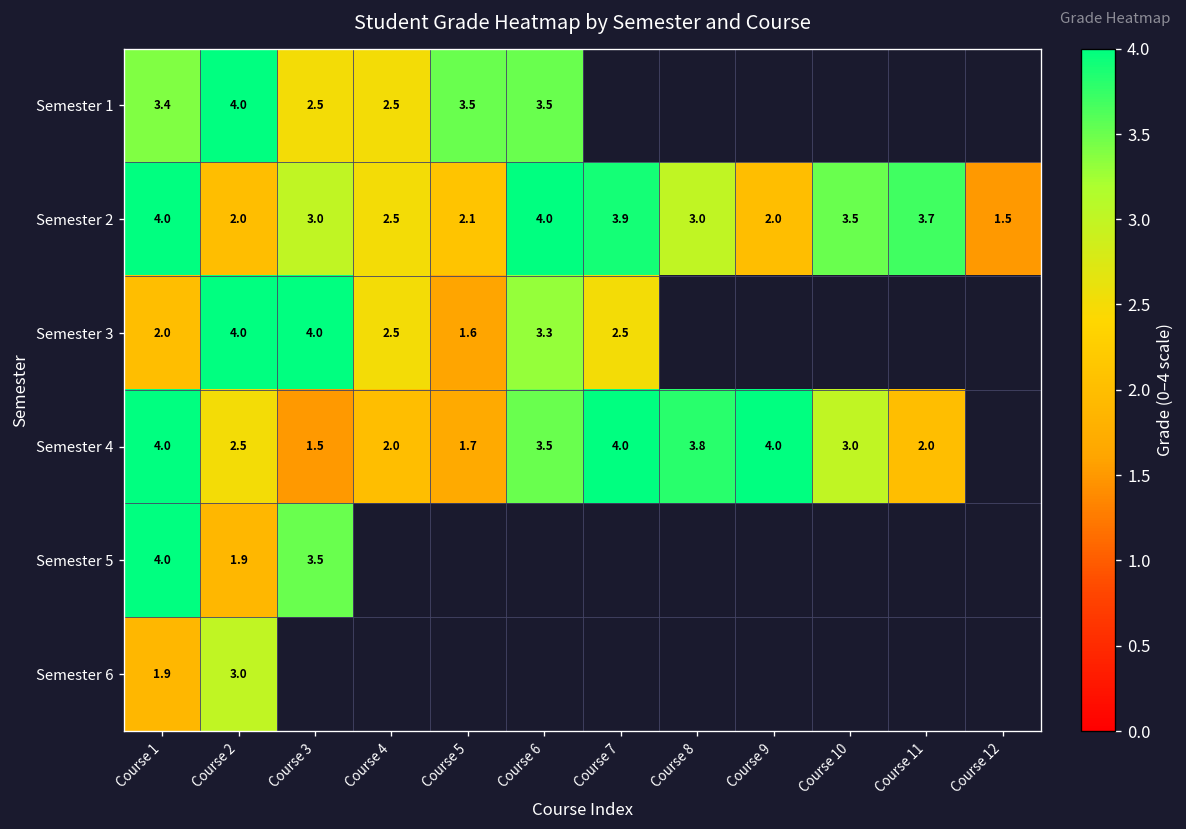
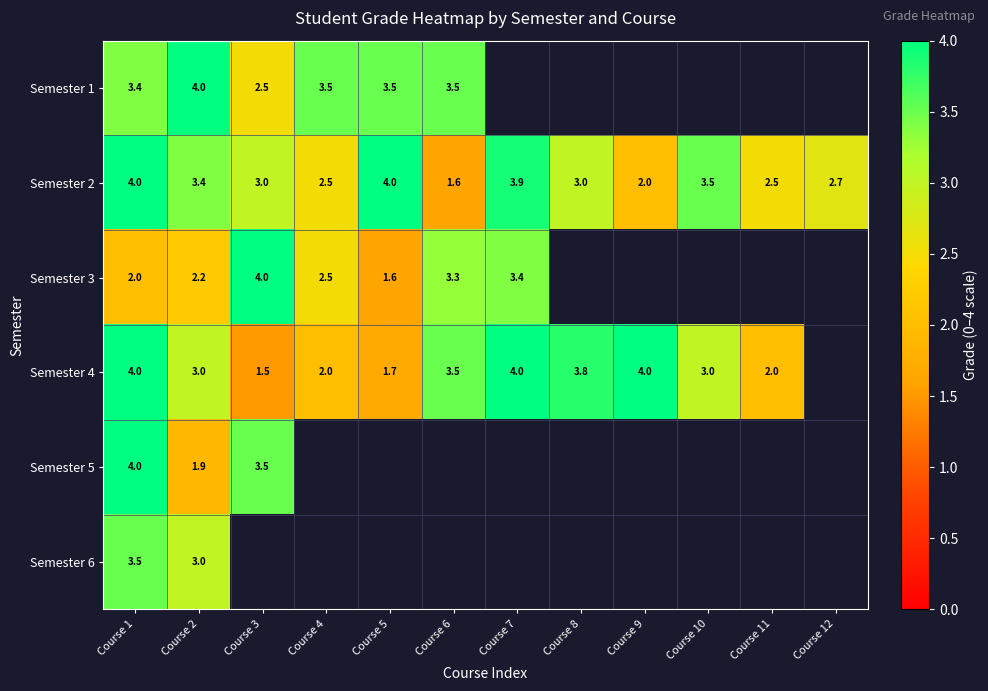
Semester 1, Course 4: 2.5 -> 3.5
Semester 2, Course 2: 2.0 -> 3.4
Semester 2, Course 5: 2.1 -> 4.0
Semester 2, Course 6: 4.0 -> 1.6
Semester 2, Course 11: 3.7 -> 2.5
Semester 2, Course 12: 1.5 -> 2.7
Semester 3, Course 2: 4.0 -> 2.2
Semester 3, Course 7: 2.5 -> 3.4
Semester 4, Course 2: 2.5 -> 3.0
Semester 6, Course 1: 1.9 -> 3.5
